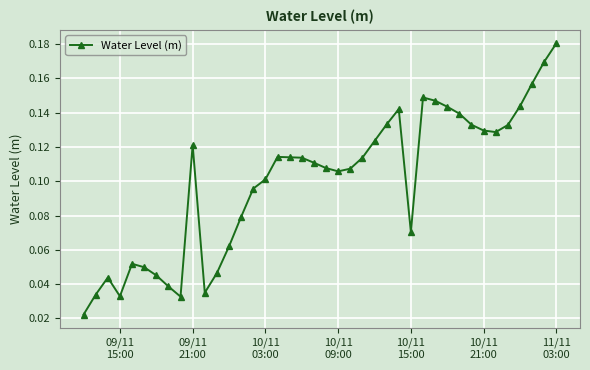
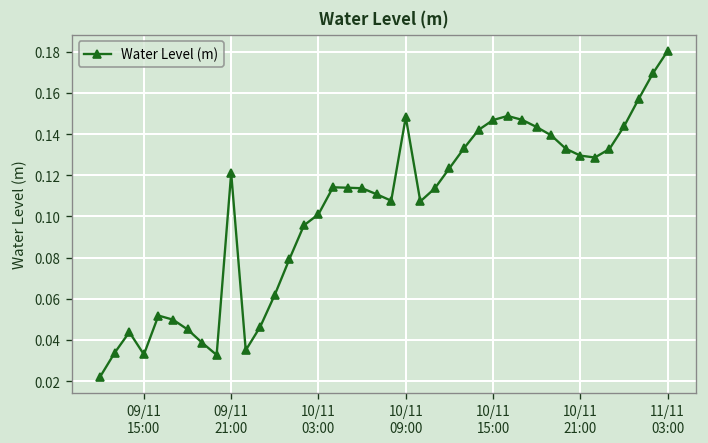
10/11 09:00: 0.106 -> 0.148
10/11 15:00: 0.070 -> 0.147
